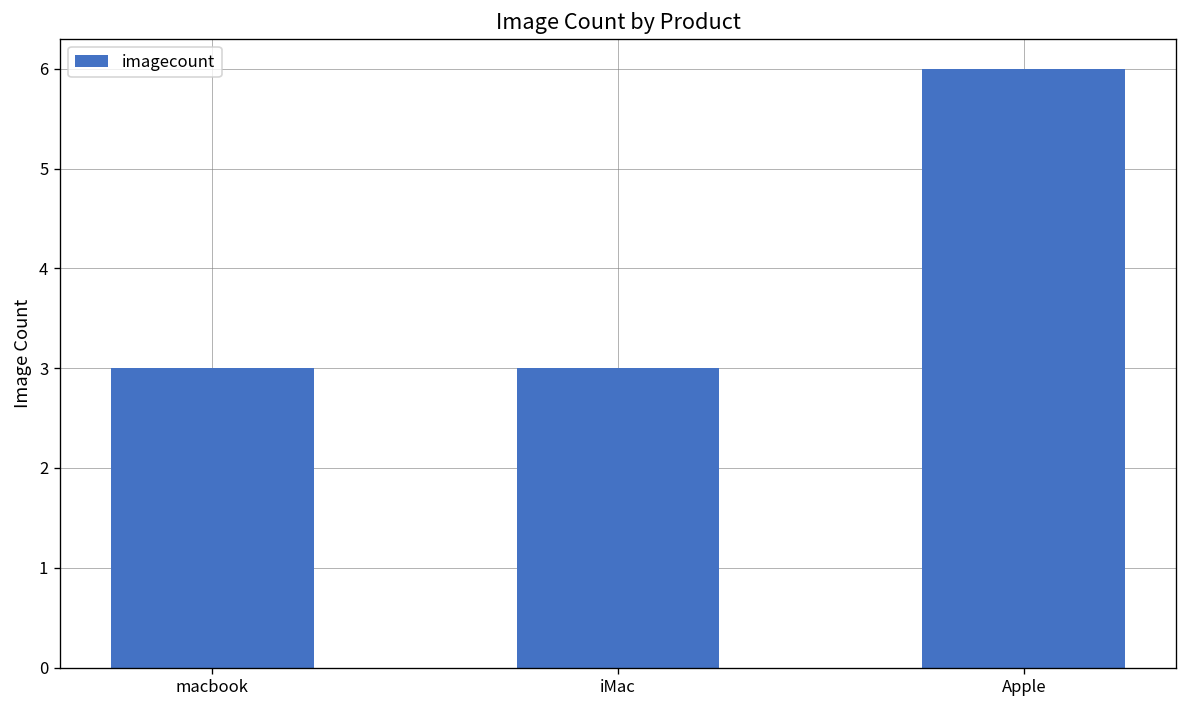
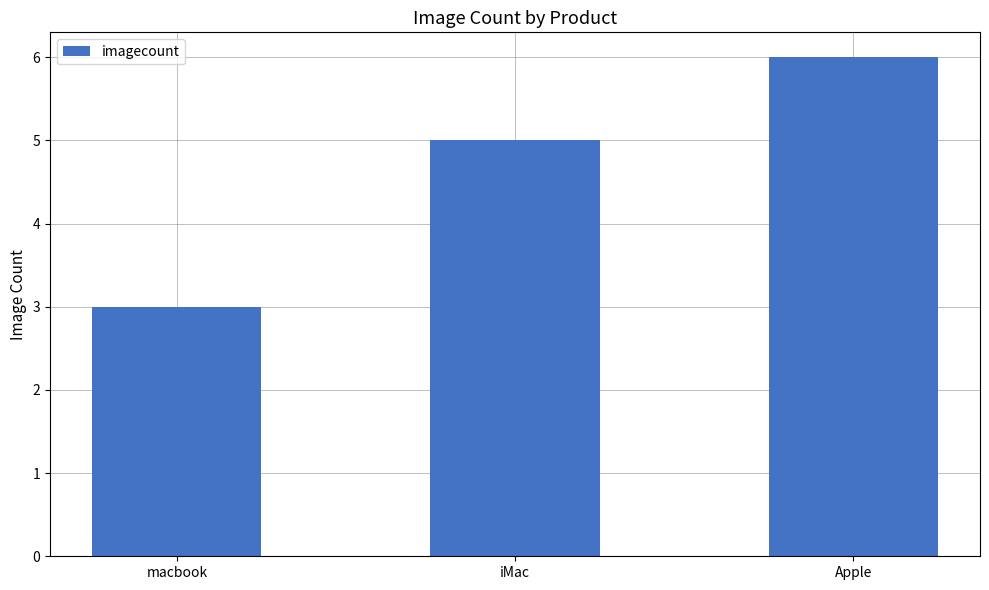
iMac: 3 -> 5
